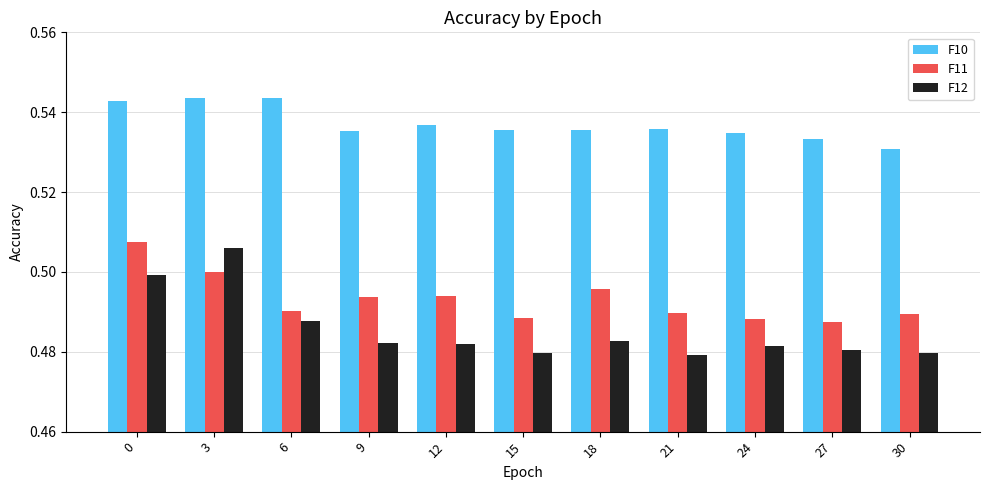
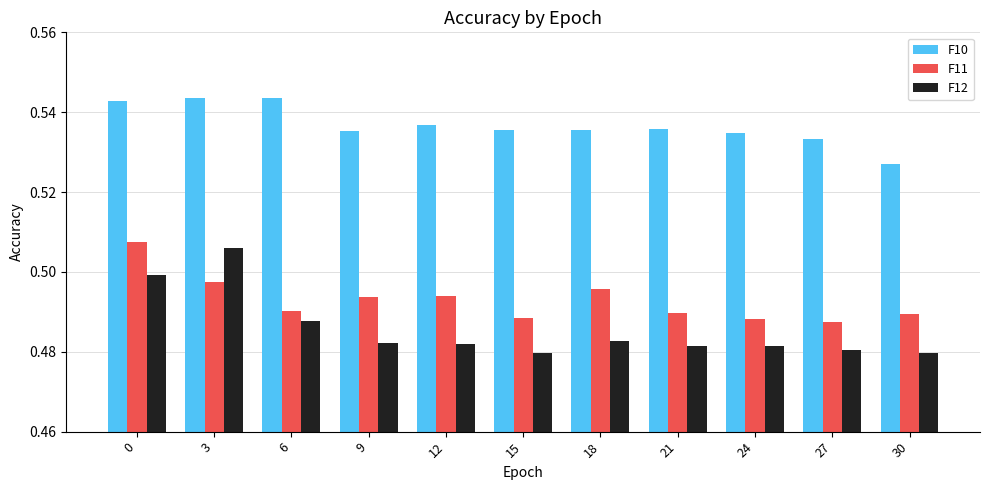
F11, 3: 0.500 -> 0.497
F12, 21: 0.479 -> 0.481
F10, 30: 0.531 -> 0.527
